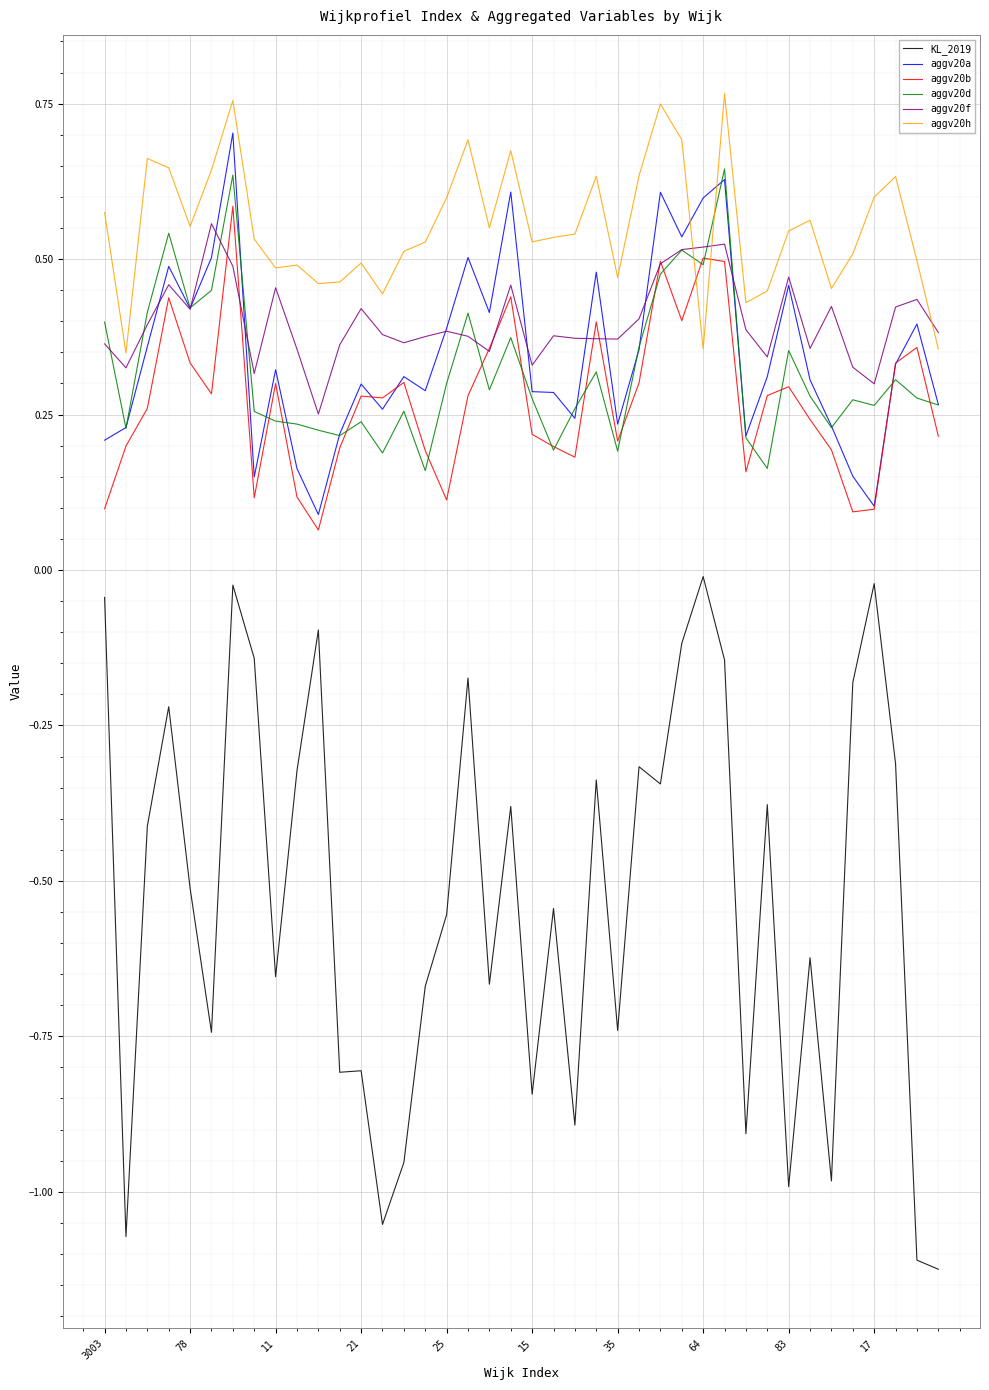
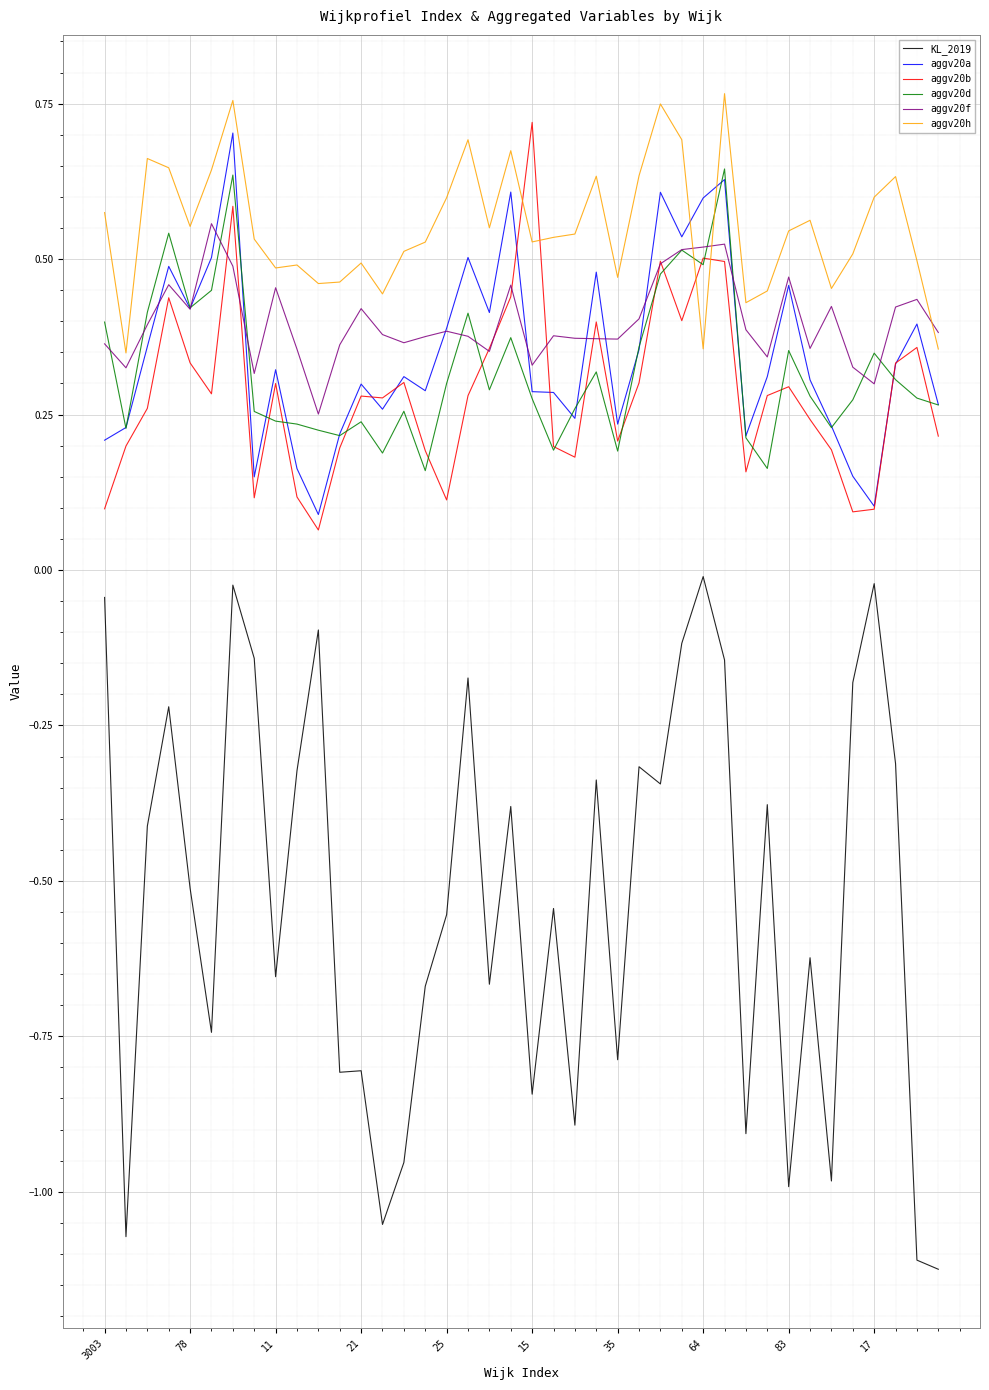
aggv20b, 15: 0.22 -> 0.72
KL_2019, 35: -0.74 -> -0.79
aggv20d, 17: 0.26 -> 0.35
